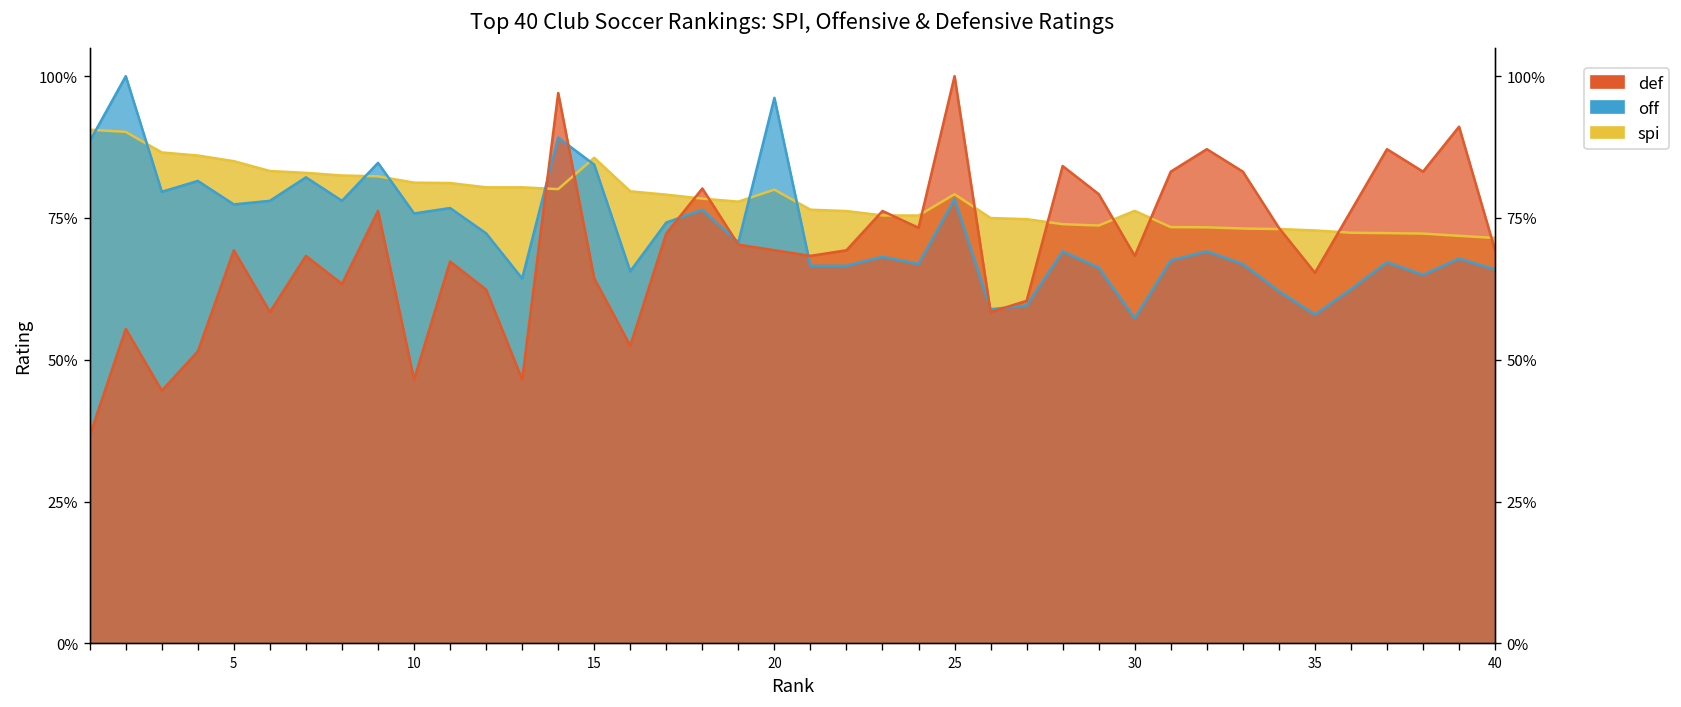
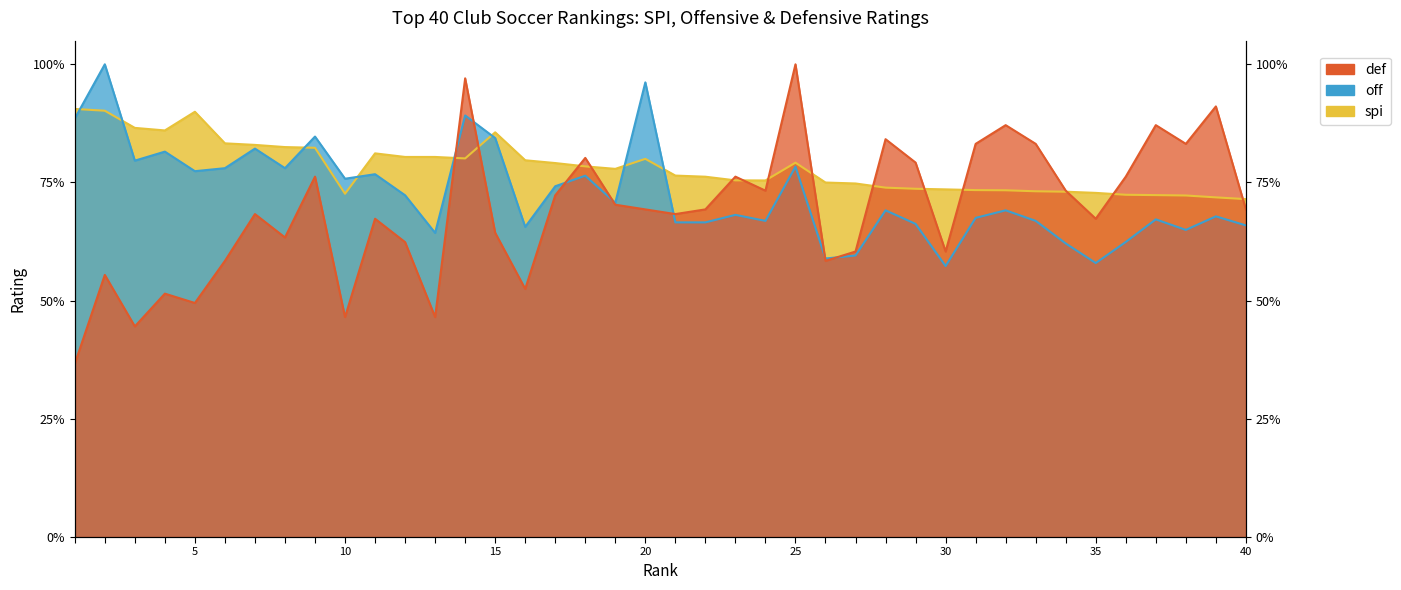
spi, 5: 85% -> 90%
def, 5: 69% -> 50%
spi, 10: 81% -> 73%
spi, 30: 76% -> 74%
def, 30: 68% -> 60%
def, 35: 65% -> 67%
